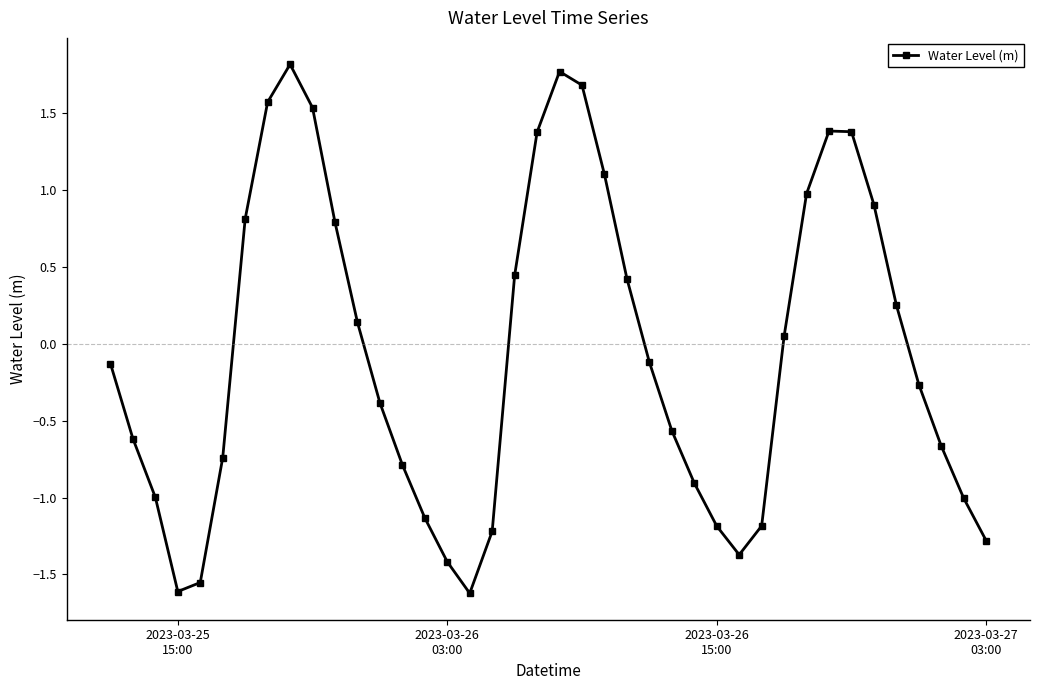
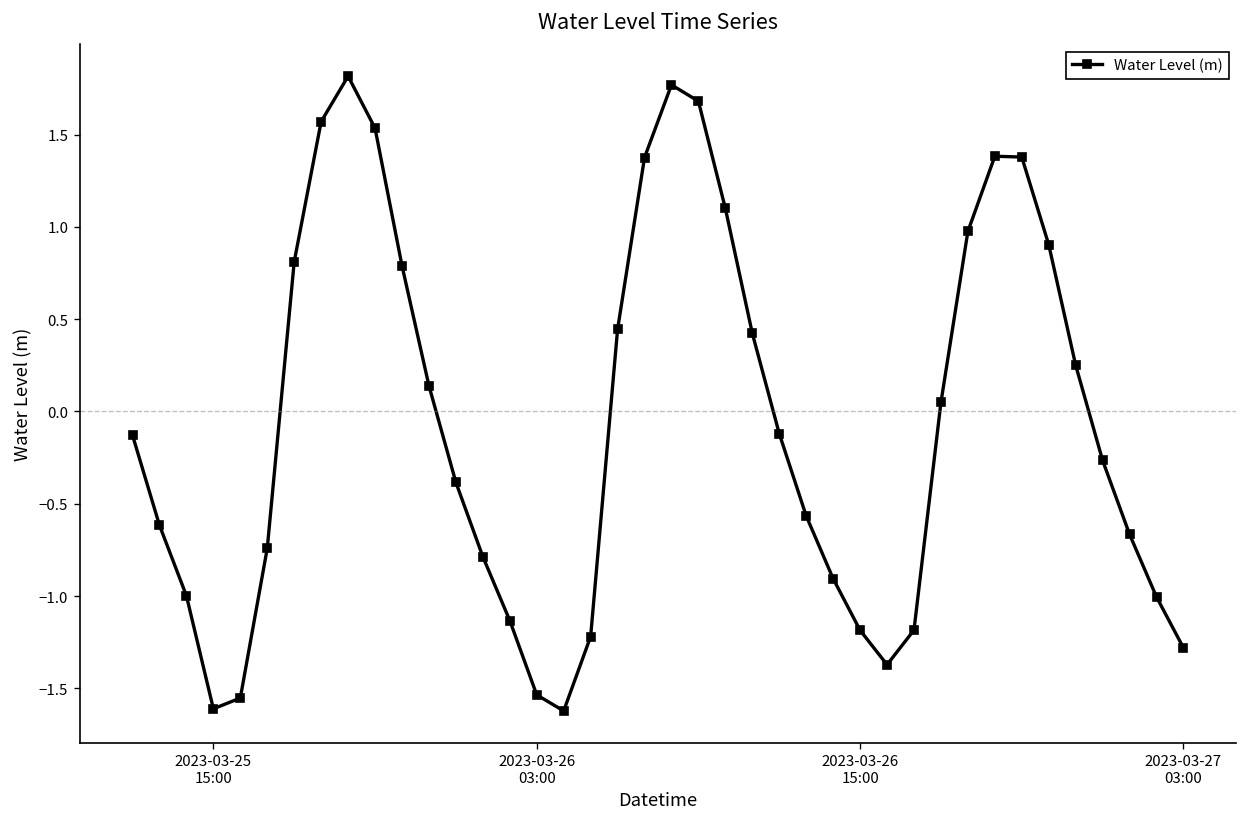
2023-03-26 03:00: -1.42 -> -1.54
